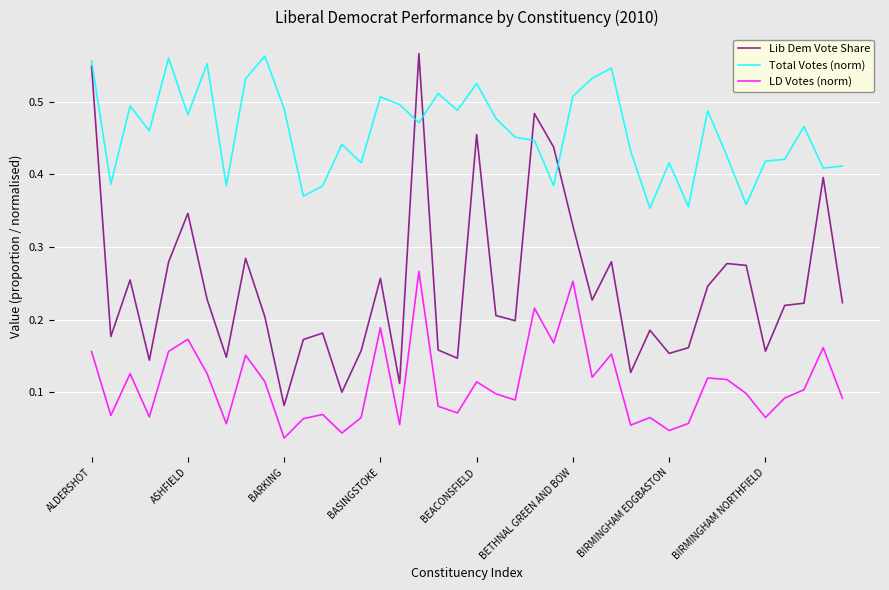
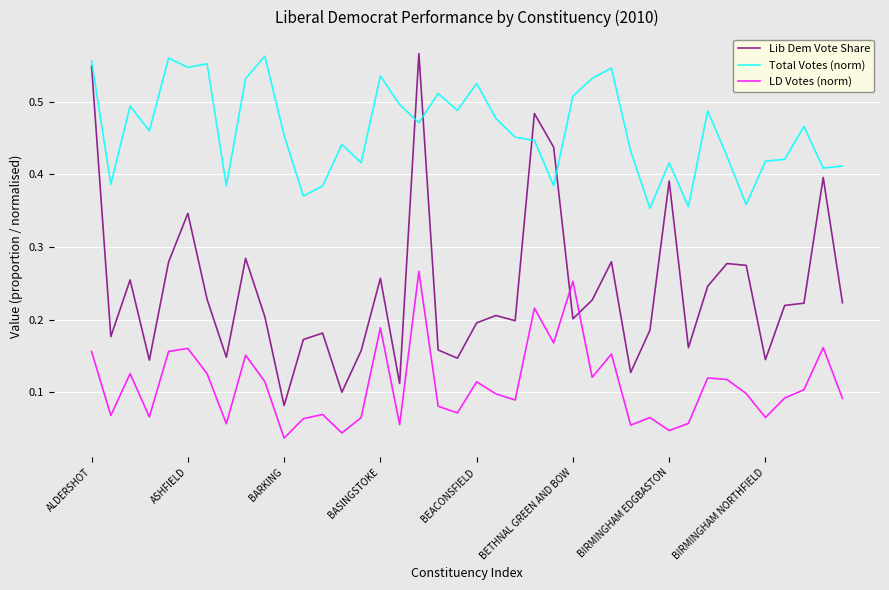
Total Votes (norm), ASHFIELD: 0.48 -> 0.55
LD Votes (norm), ASHFIELD: 0.17 -> 0.16
Total Votes (norm), BARKING: 0.49 -> 0.45
Total Votes (norm), BASINGSTOKE: 0.51 -> 0.54
Lib Dem Vote Share, BEACONSFIELD: 0.45 -> 0.20
Lib Dem Vote Share, BETHNAL GREEN AND BOW: 0.33 -> 0.20
Lib Dem Vote Share, BIRMINGHAM EDGBASTON: 0.15 -> 0.39
Lib Dem Vote Share, BIRMINGHAM NORTHFIELD: 0.16 -> 0.15
